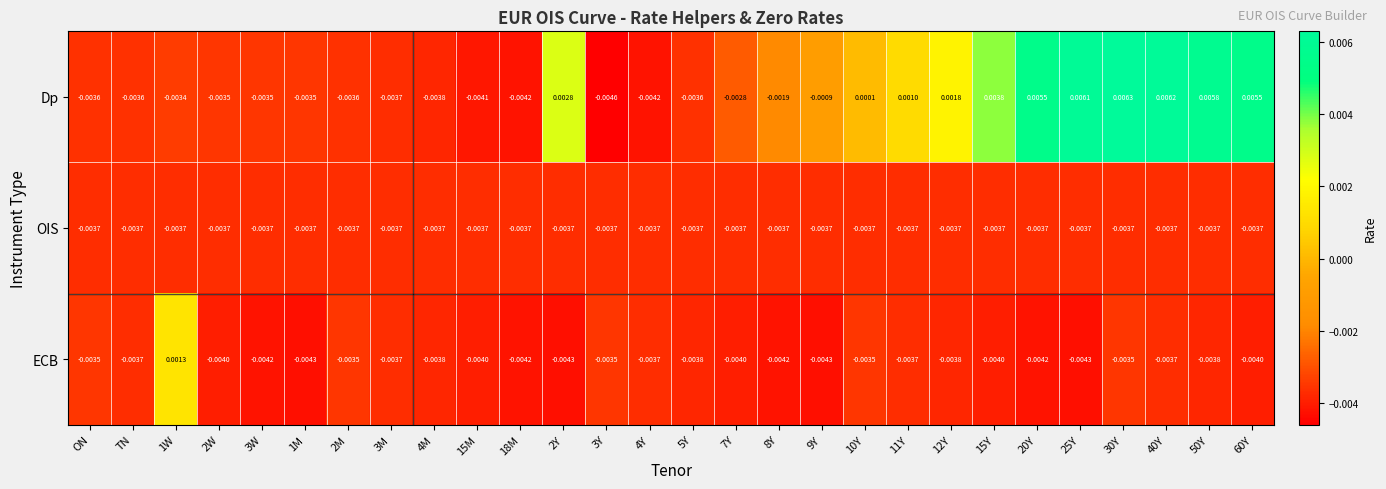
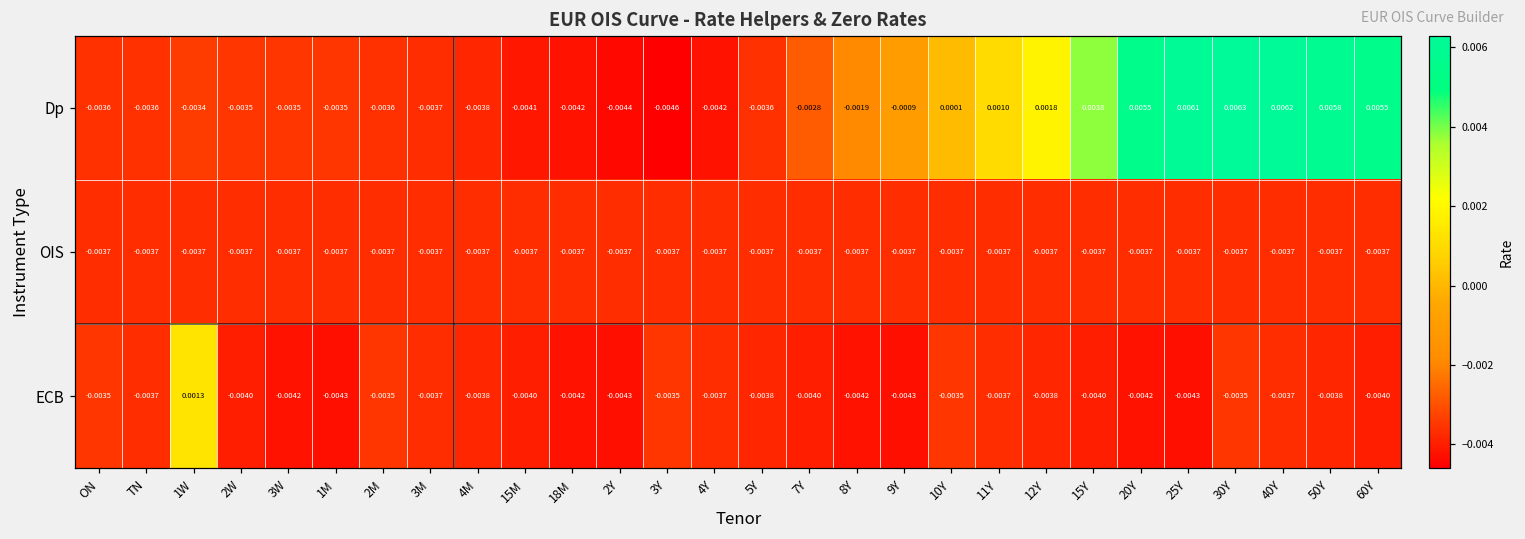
Dp, 2Y: 0.0028 -> -0.0044
